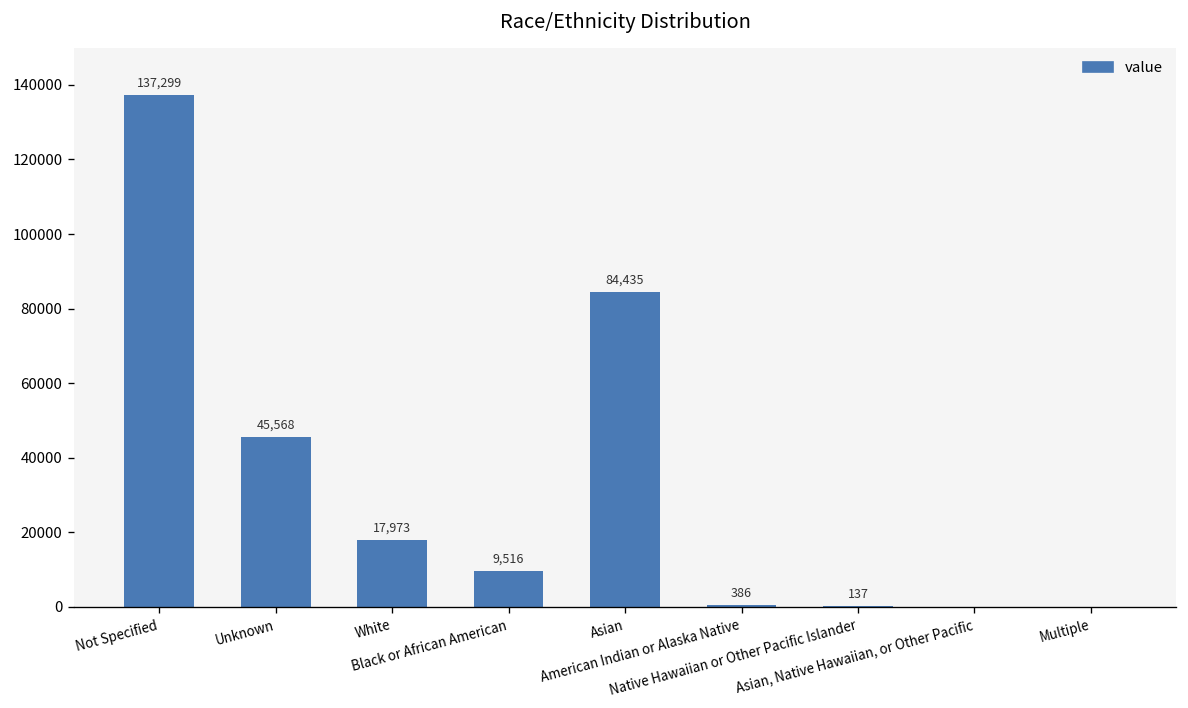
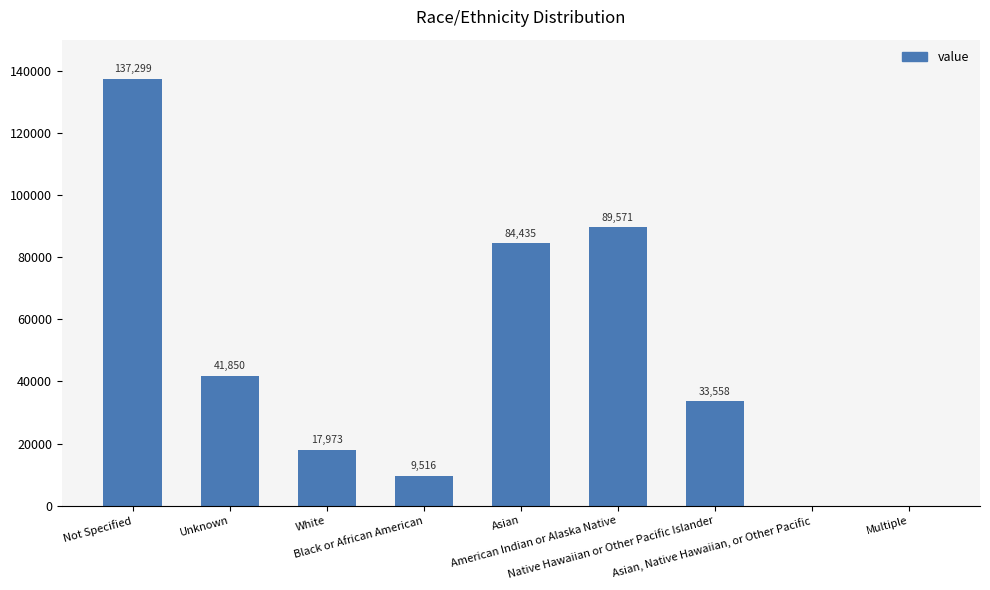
Unknown: 45,568 -> 41,850
American Indian or Alaska Native: 386 -> 89,571
Native Hawaiian or Other Pacific Islander: 137 -> 33,558
